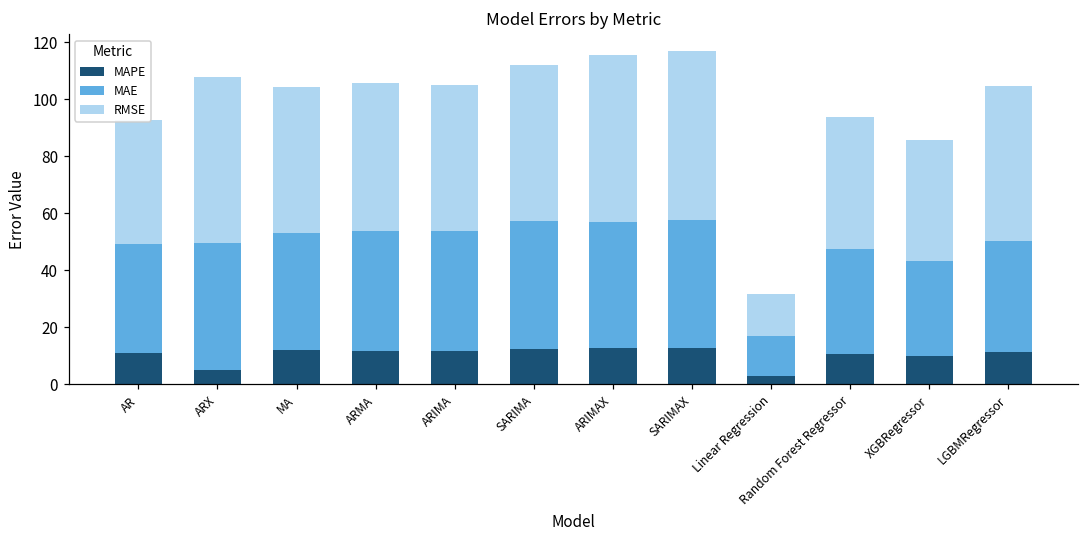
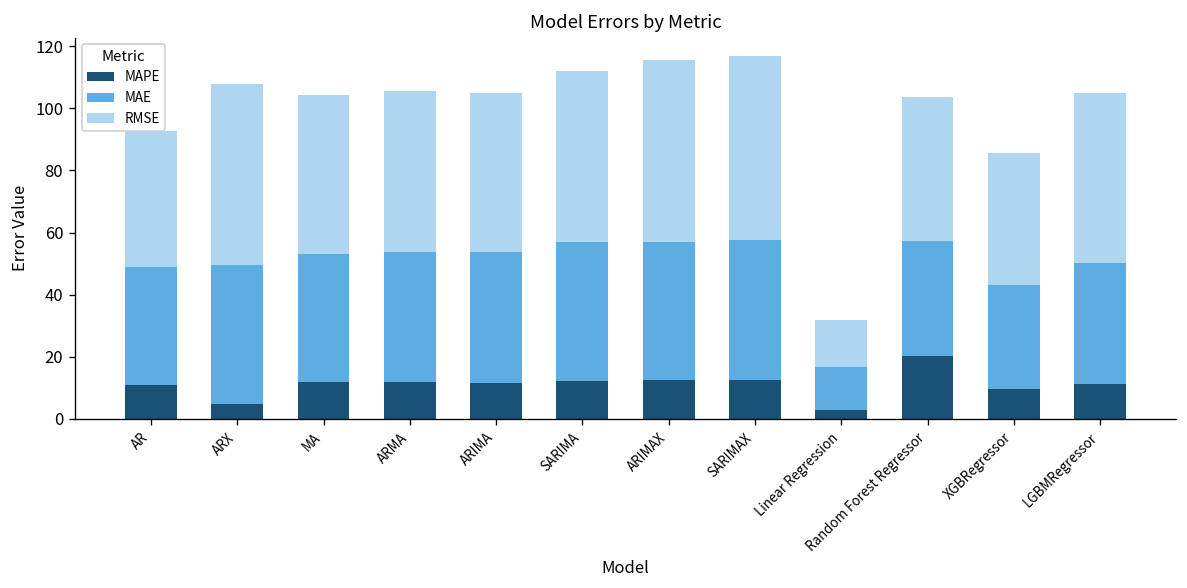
MAPE, Random Forest Regressor: 11 -> 20
